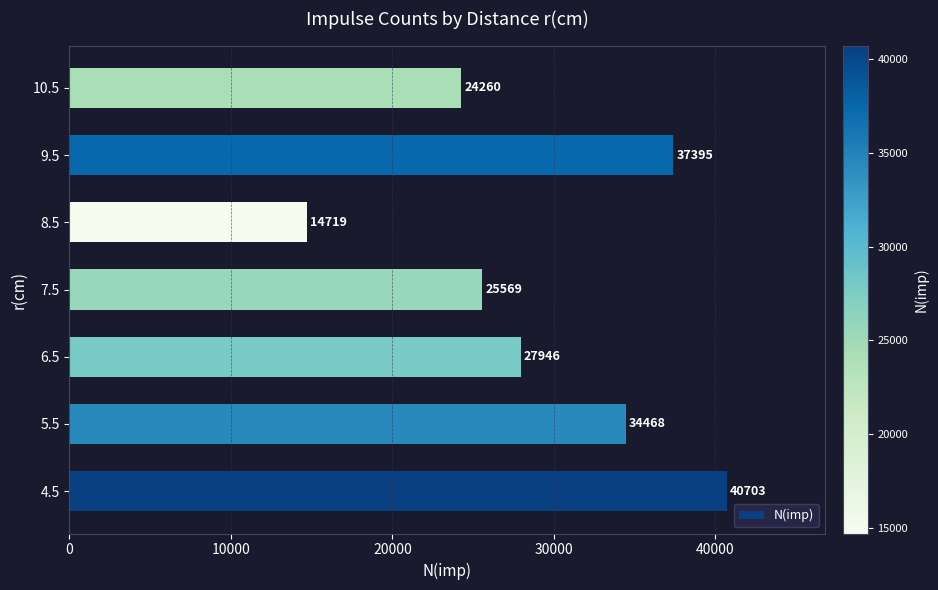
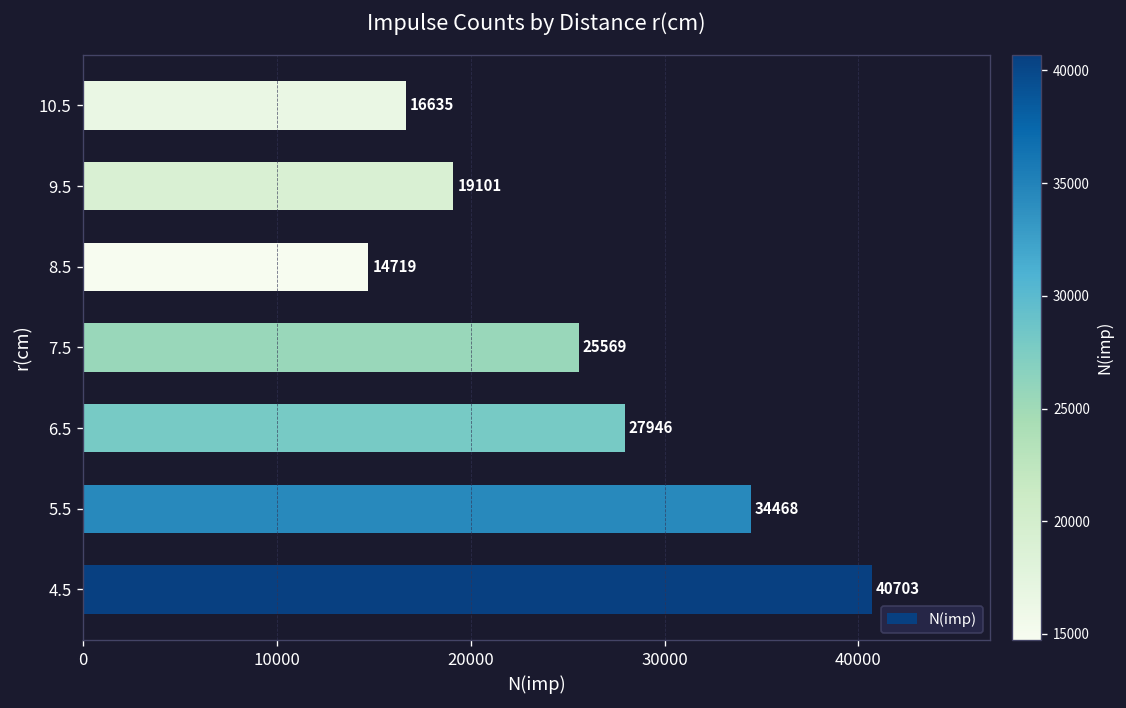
10.5: 24260 -> 16635
9.5: 37395 -> 19101
